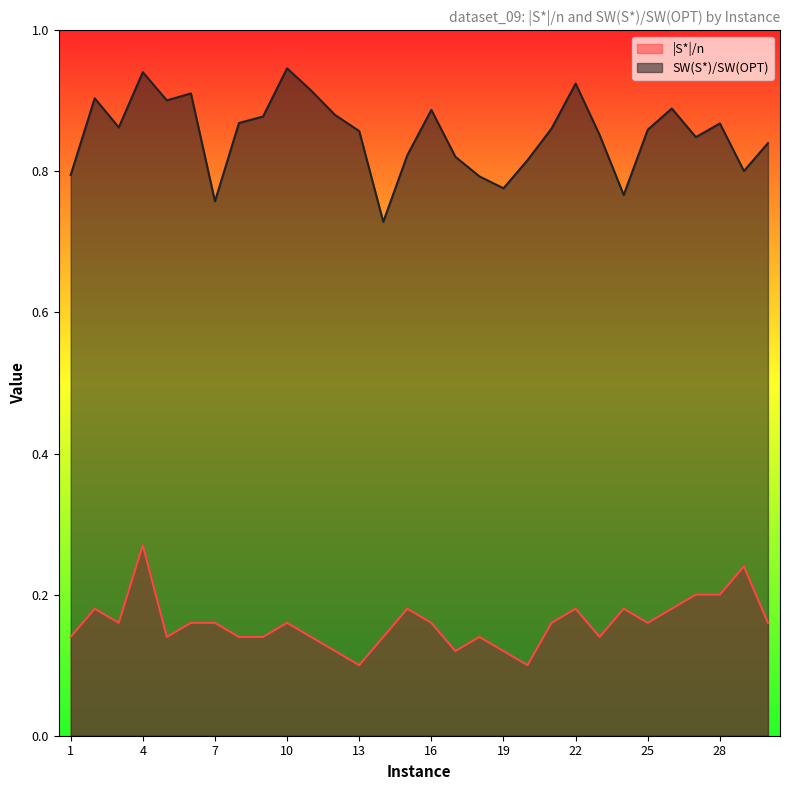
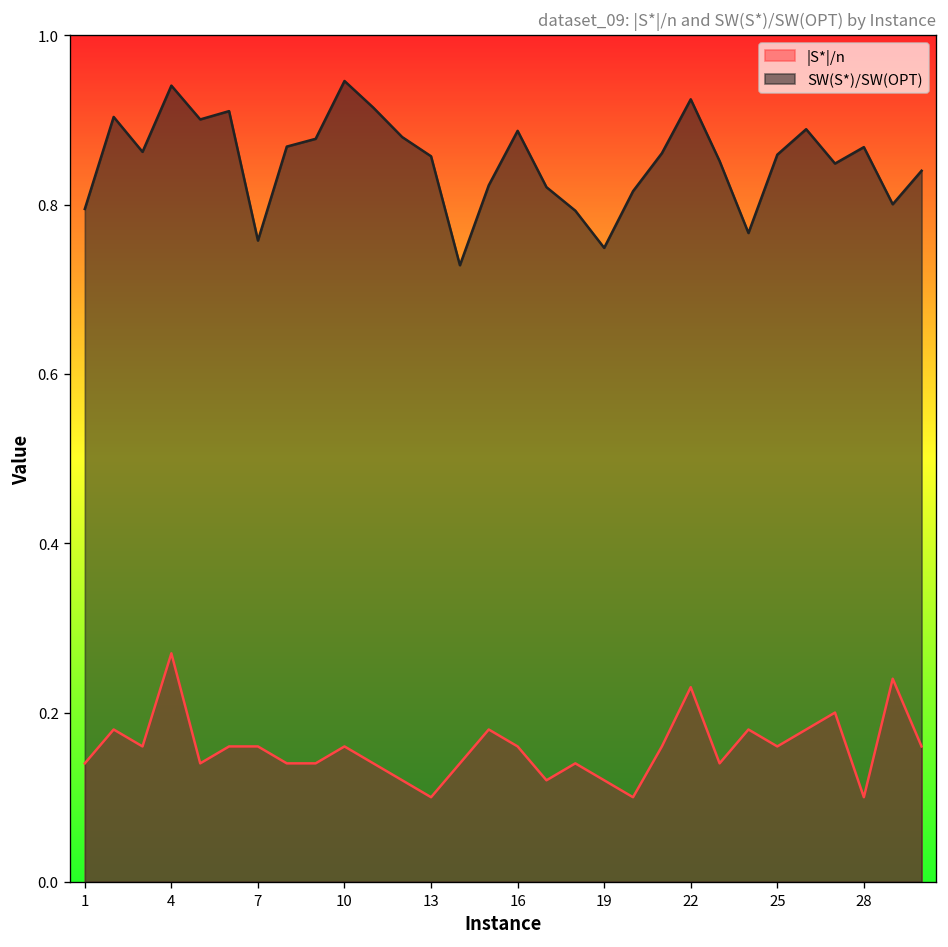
SW(S*)/SW(OPT), 19: 0.78 -> 0.75
|S*|/n, 22: 0.18 -> 0.23
|S*|/n, 28: 0.2 -> 0.1
